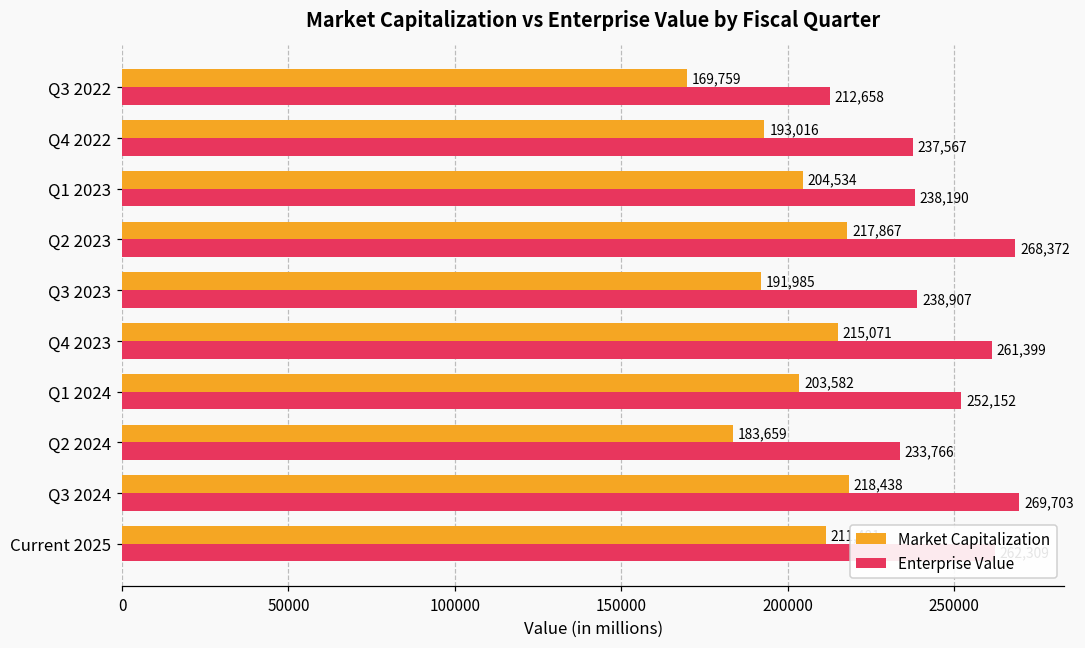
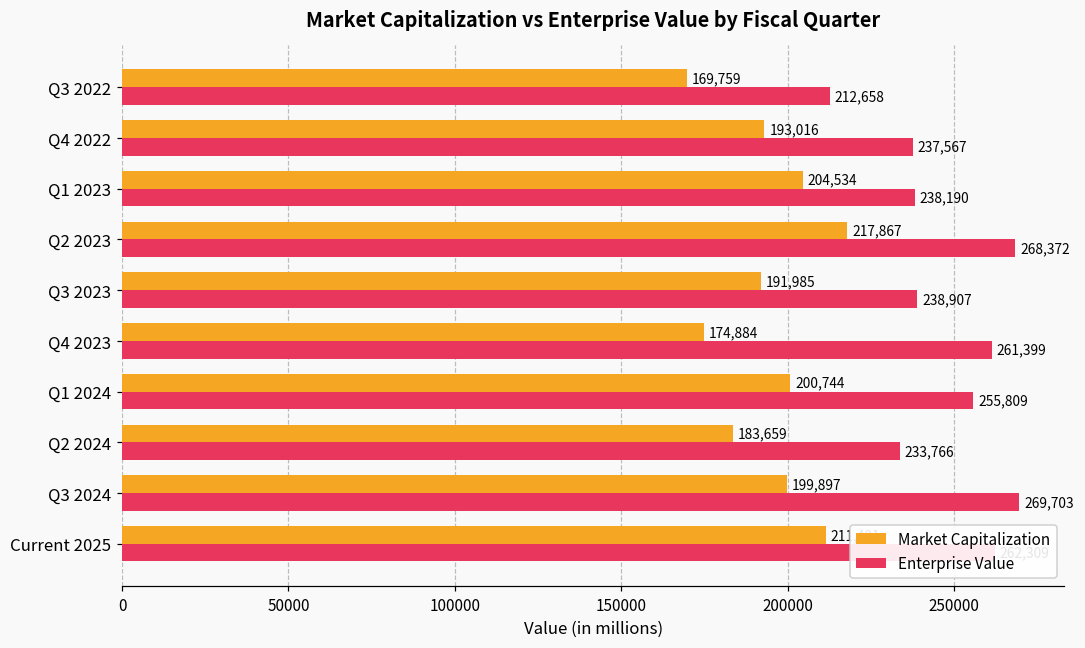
Market Capitalization, Q4 2023: 215,071 -> 174,884
Market Capitalization, Q1 2024: 203,582 -> 200,744
Enterprise Value, Q1 2024: 252,152 -> 255,809
Market Capitalization, Q3 2024: 218,438 -> 199,897
